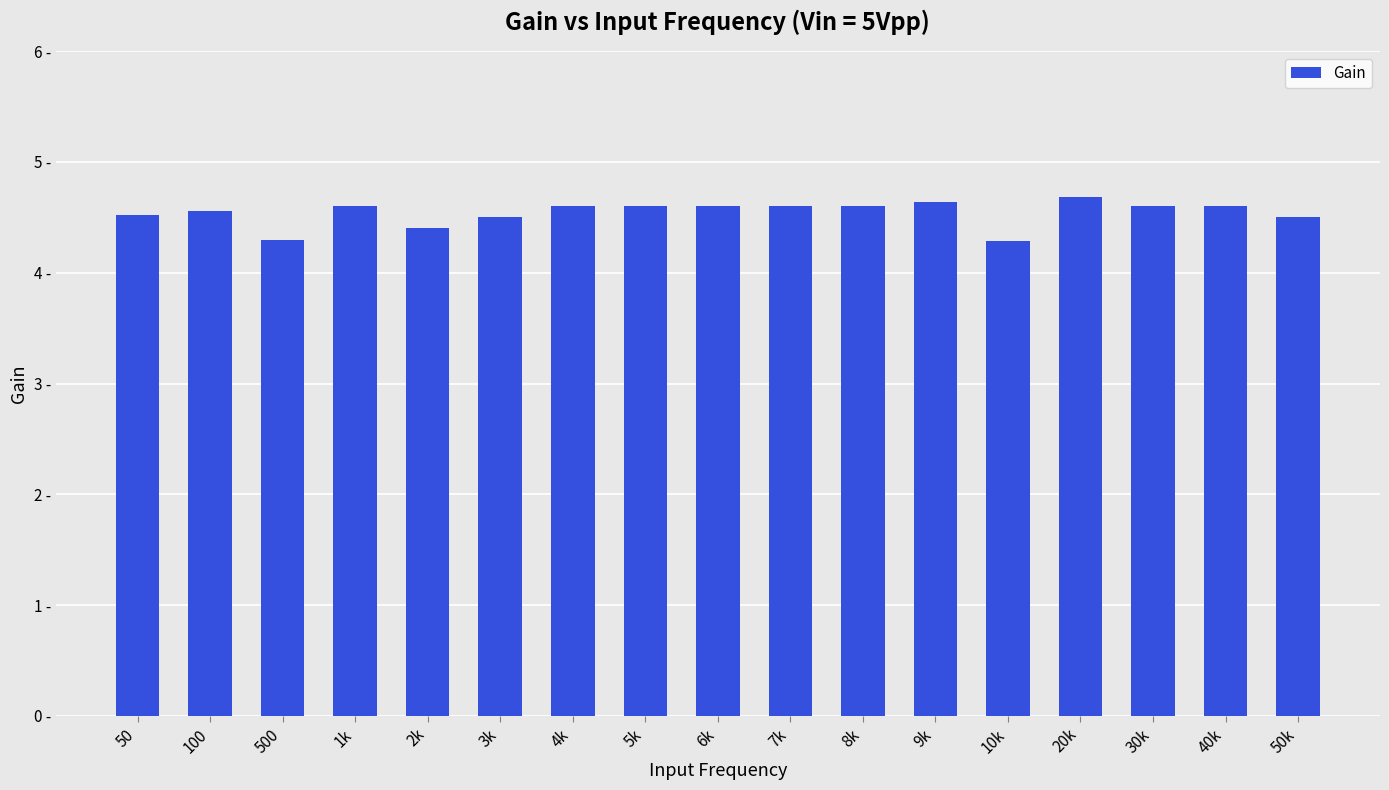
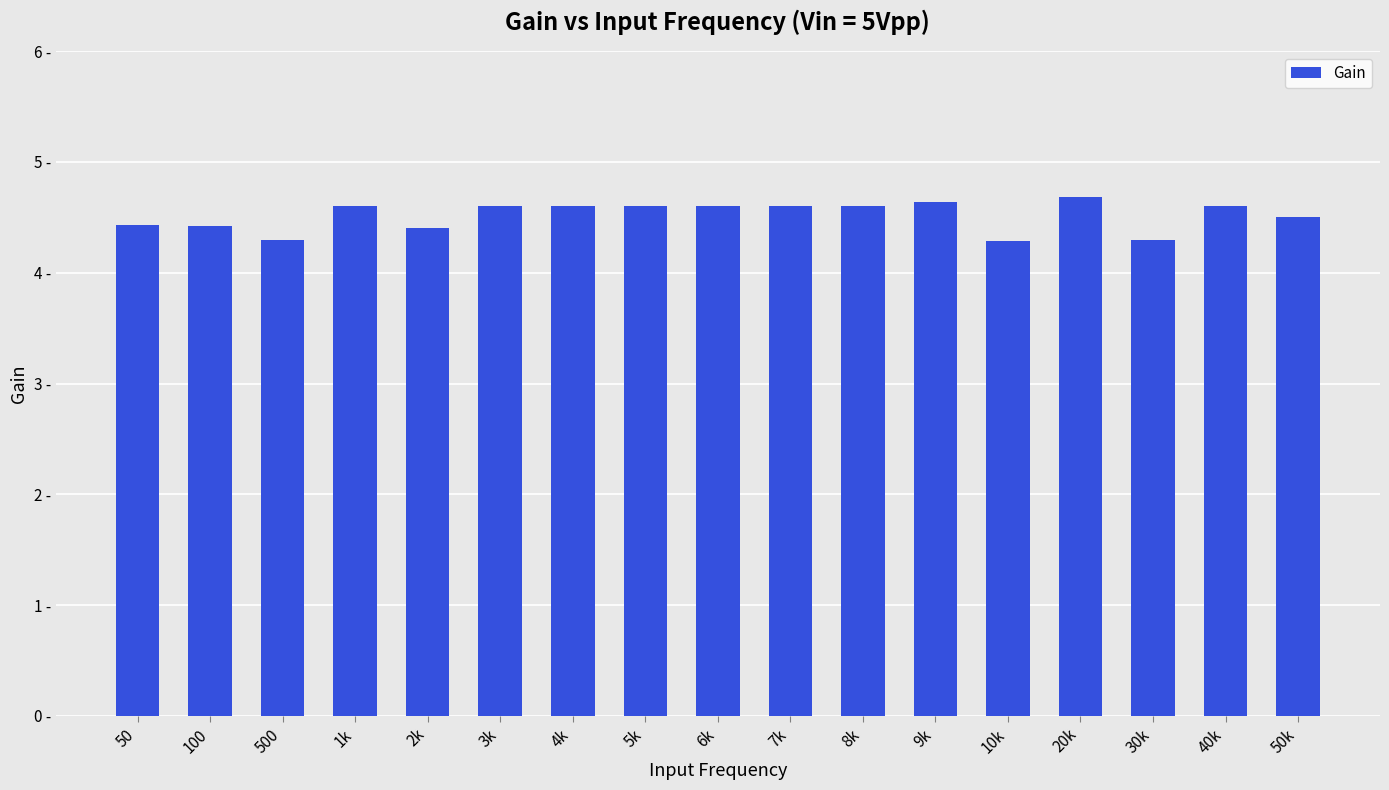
50: 4.52 - -> 4.43 -
100: 4.56 - -> 4.42 -
3k: 4.5 - -> 4.6 -
30k: 4.6 - -> 4.3 -
